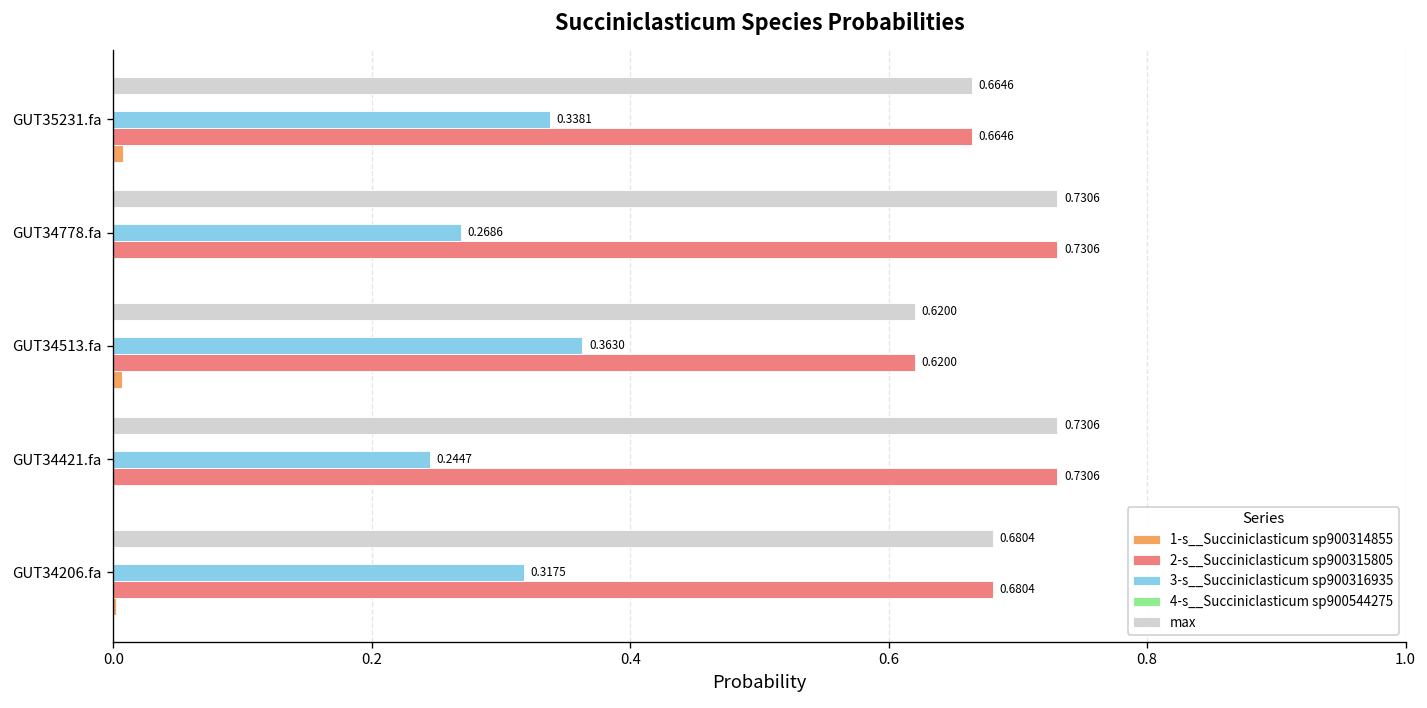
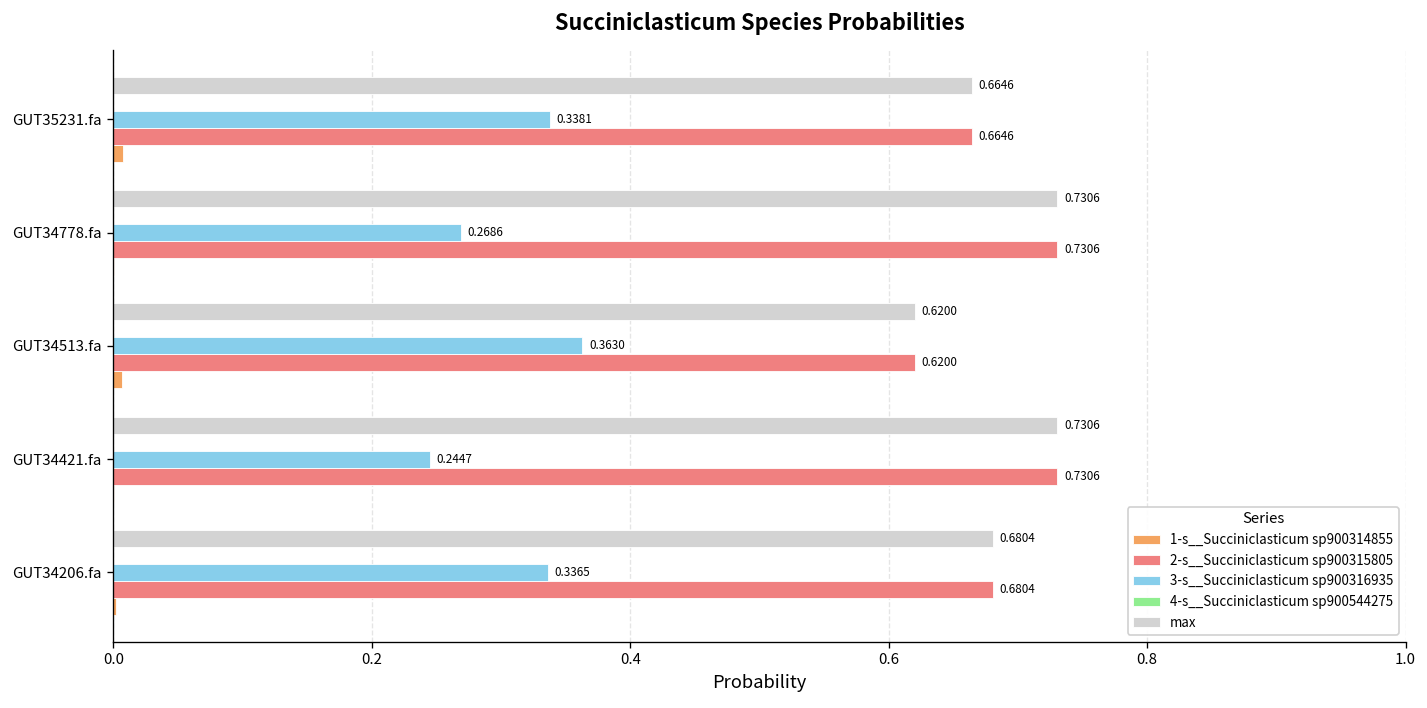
3-s__Succiniclasticum sp900316935, GUT34206.fa: 0.3175 -> 0.3365
